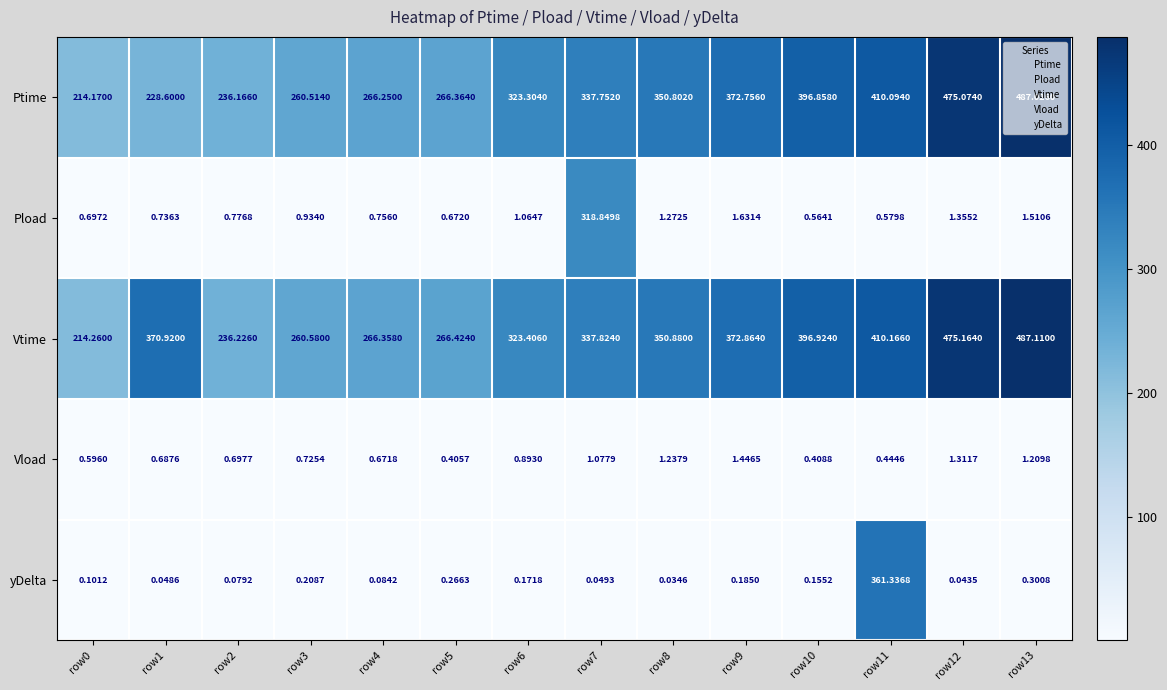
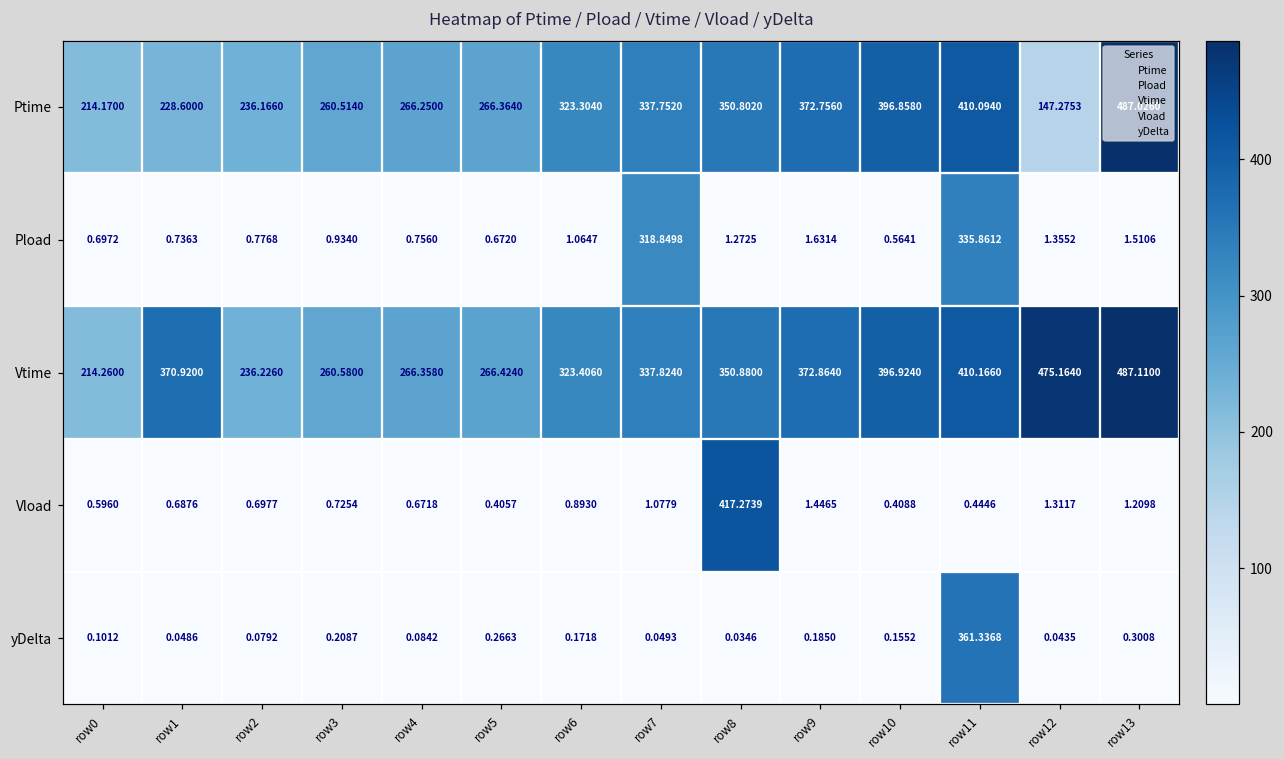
Ptime, row12: 475.0740 -> 147.2753
Pload, row11: 0.5798 -> 335.8612
Vload, row8: 1.2379 -> 417.2739
